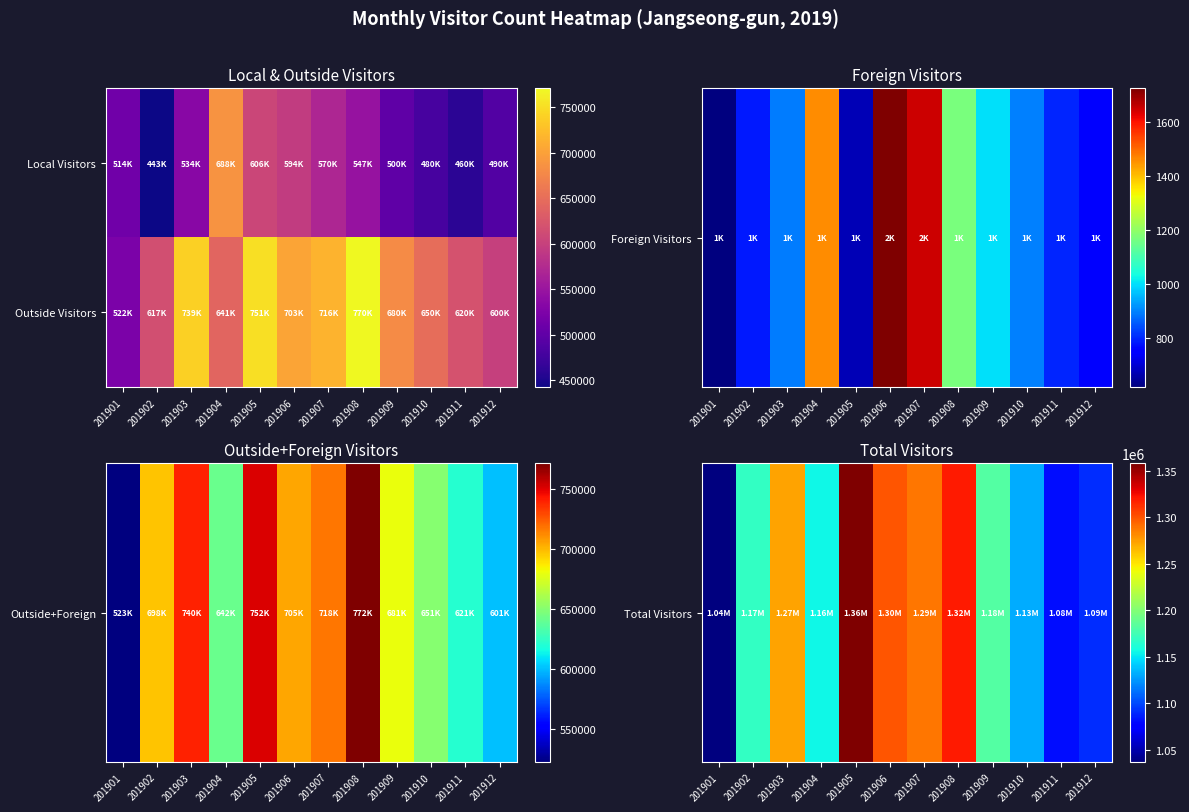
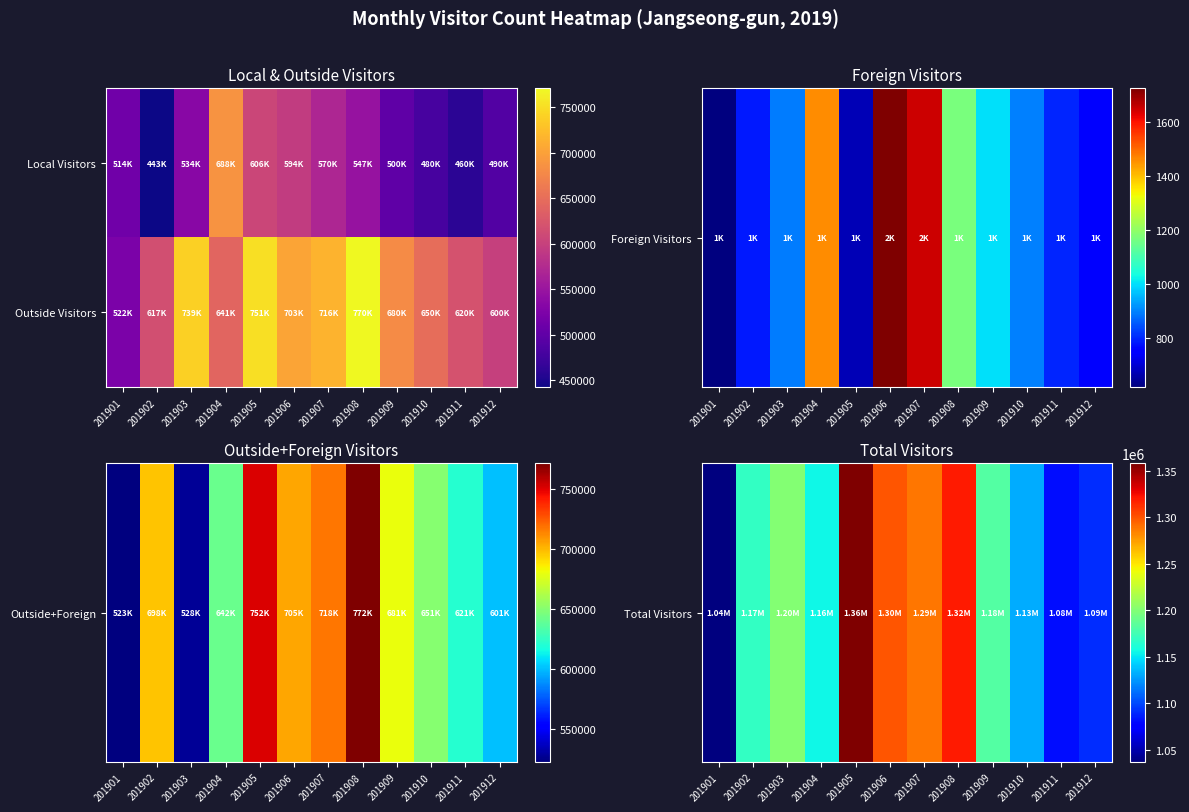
Outside+Foreign Visitors, Outside+Foreign, 201903: 740K -> 528K
Total Visitors, Total Visitors, 201903: 1.27M -> 1.20M
